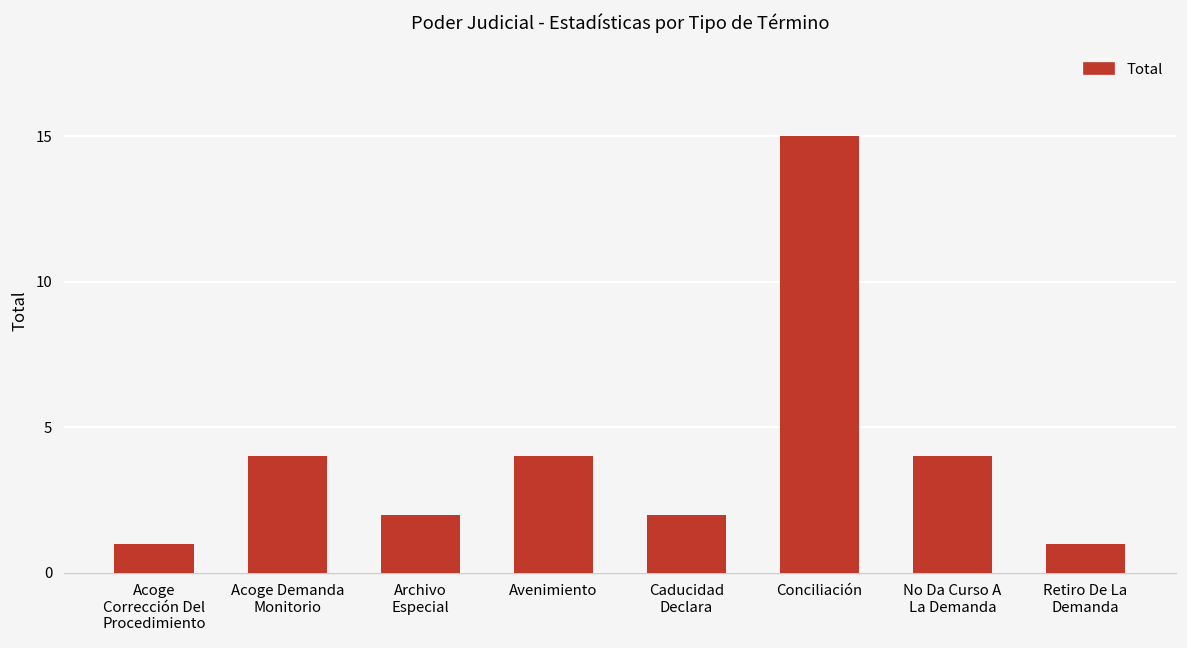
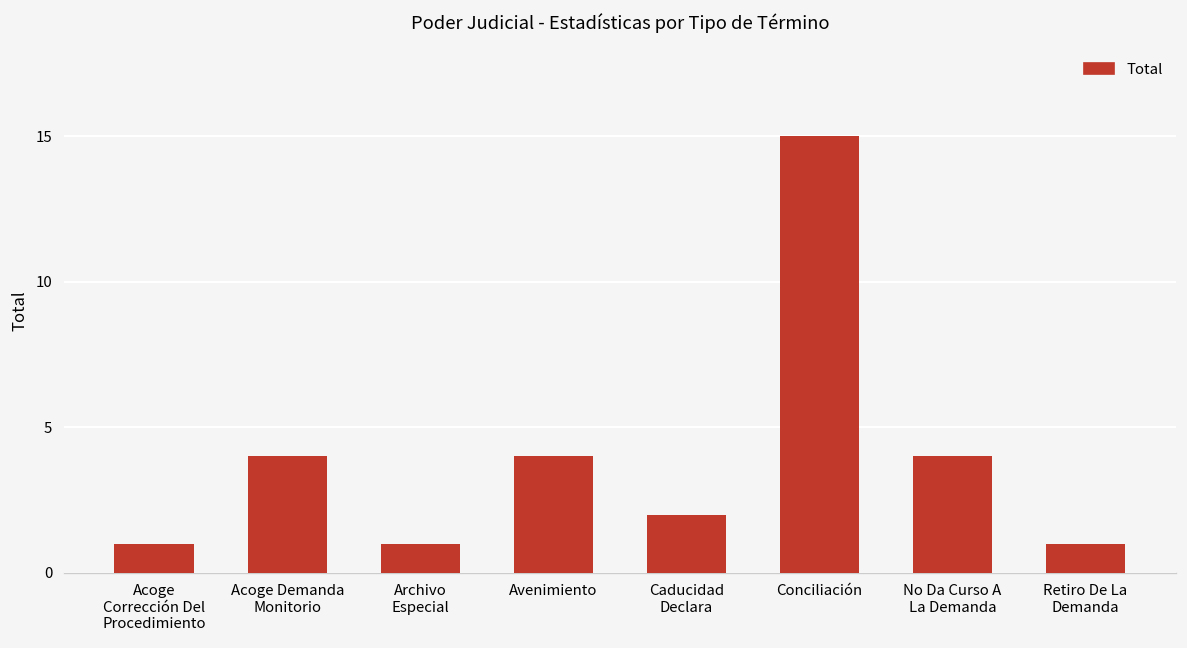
Archivo Especial: 2 -> 1
